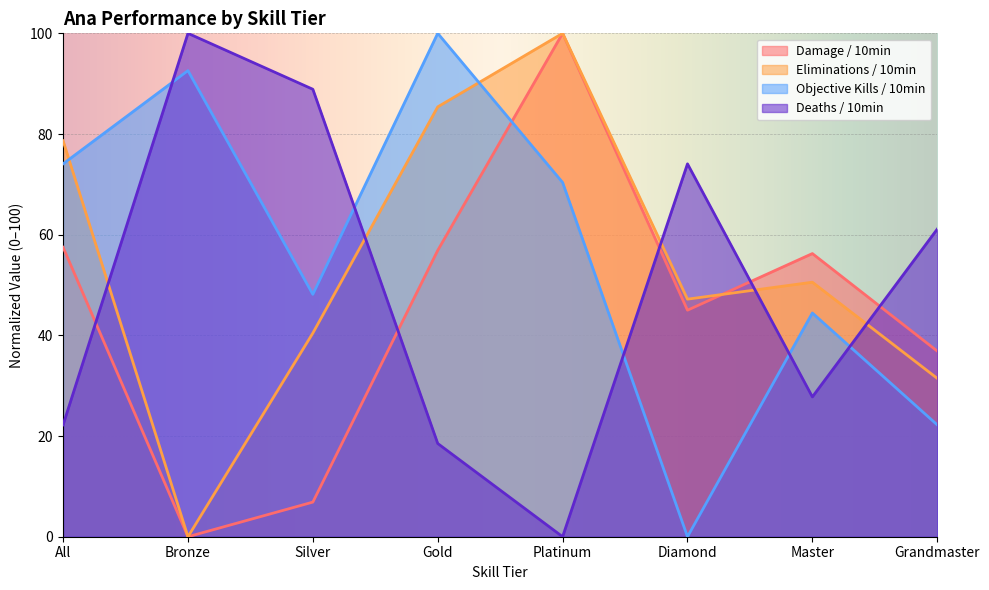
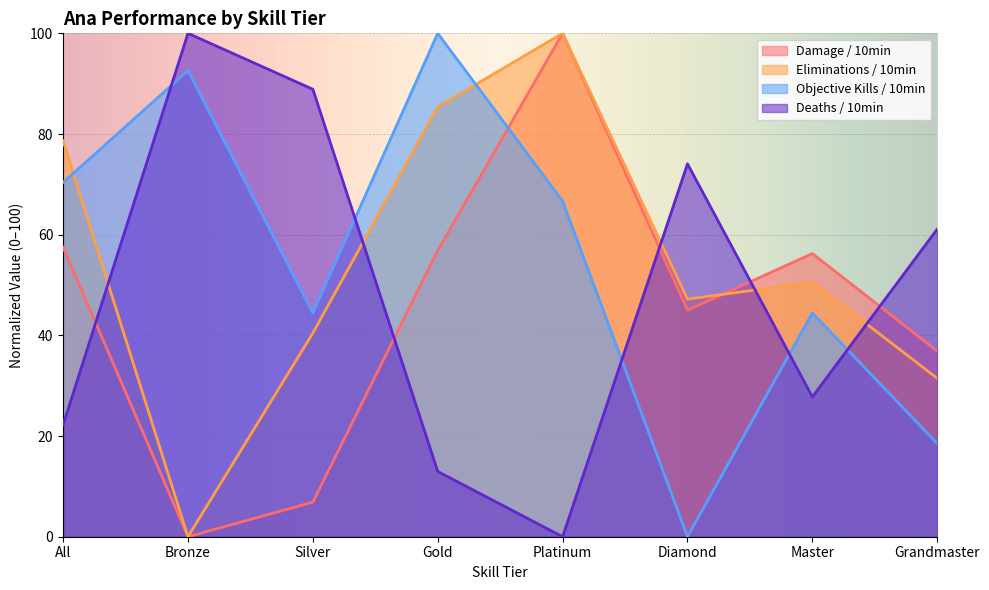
Objective Kills / 10min, All: 74 -> 70
Objective Kills / 10min, Silver: 48 -> 44
Deaths / 10min, Gold: 19 -> 13
Objective Kills / 10min, Platinum: 70 -> 67
Objective Kills / 10min, Grandmaster: 22 -> 19
